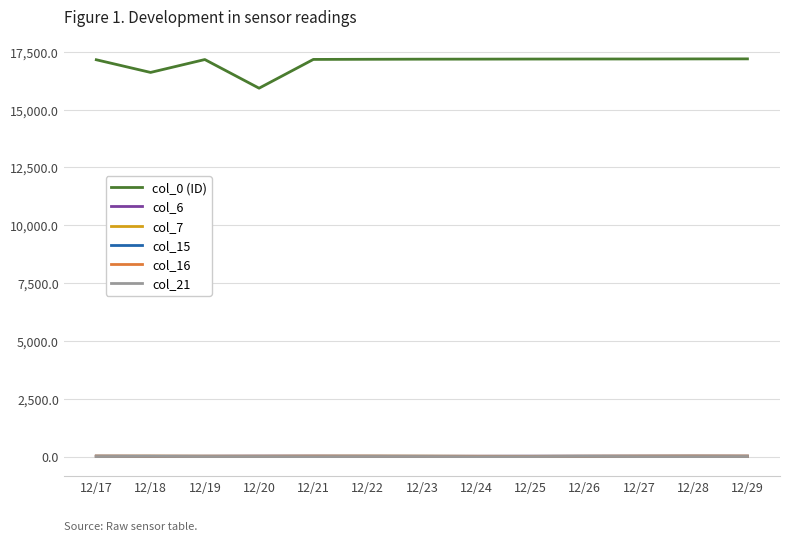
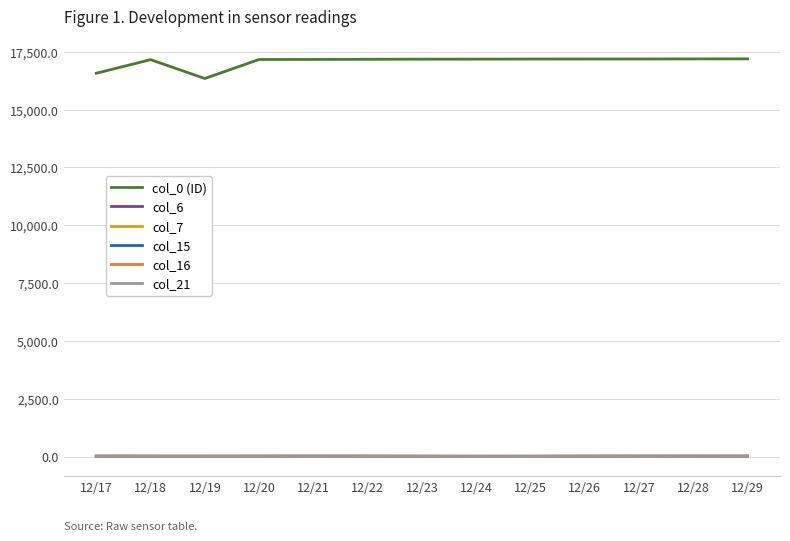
col_0 (ID), 12/17: 17,200 -> 16,600
col_0 (ID), 12/18: 16,600 -> 17,200
col_0 (ID), 12/19: 17,200 -> 16,300
col_0 (ID), 12/20: 15,900 -> 17,200
